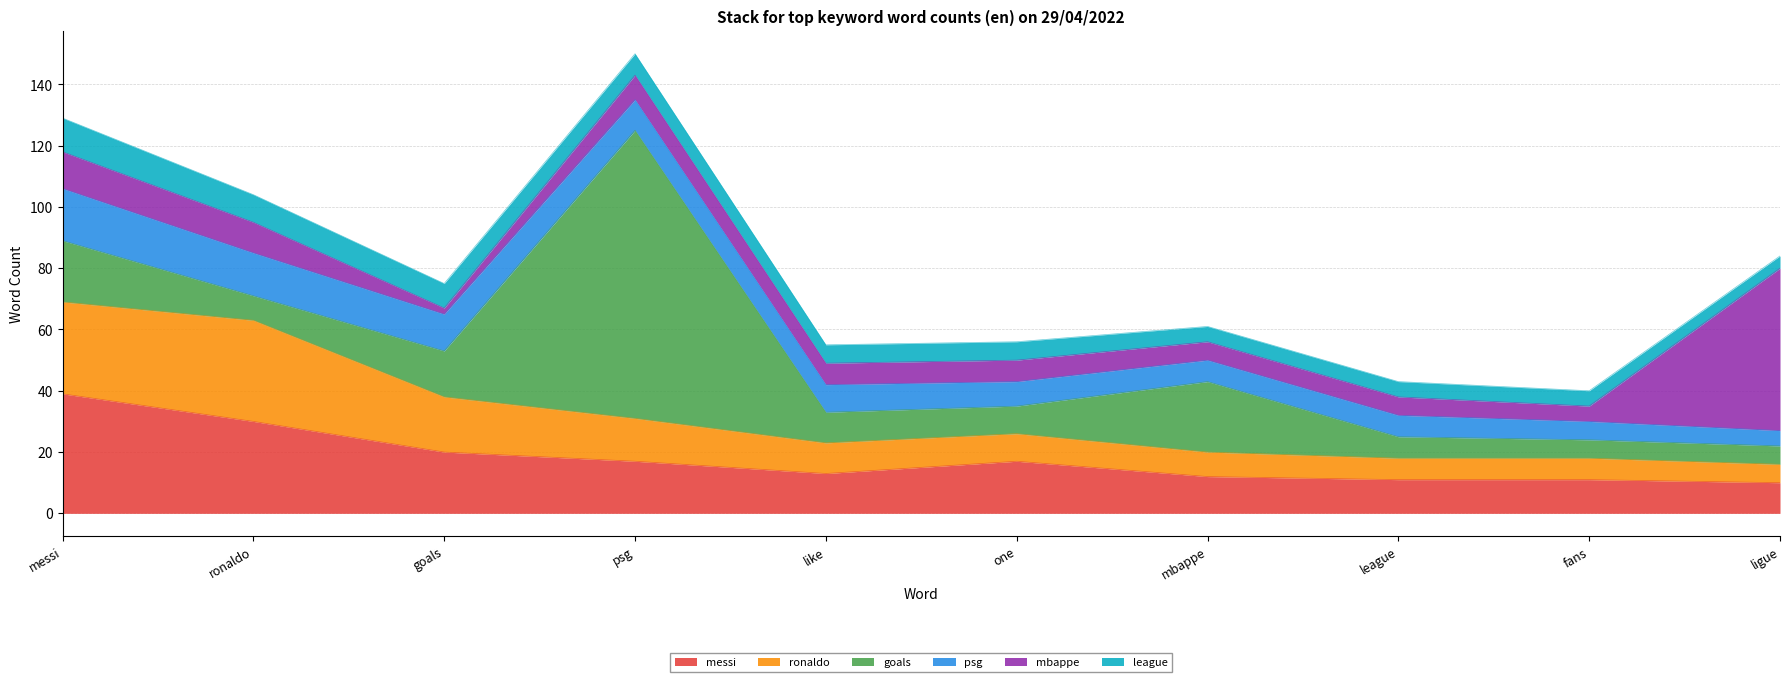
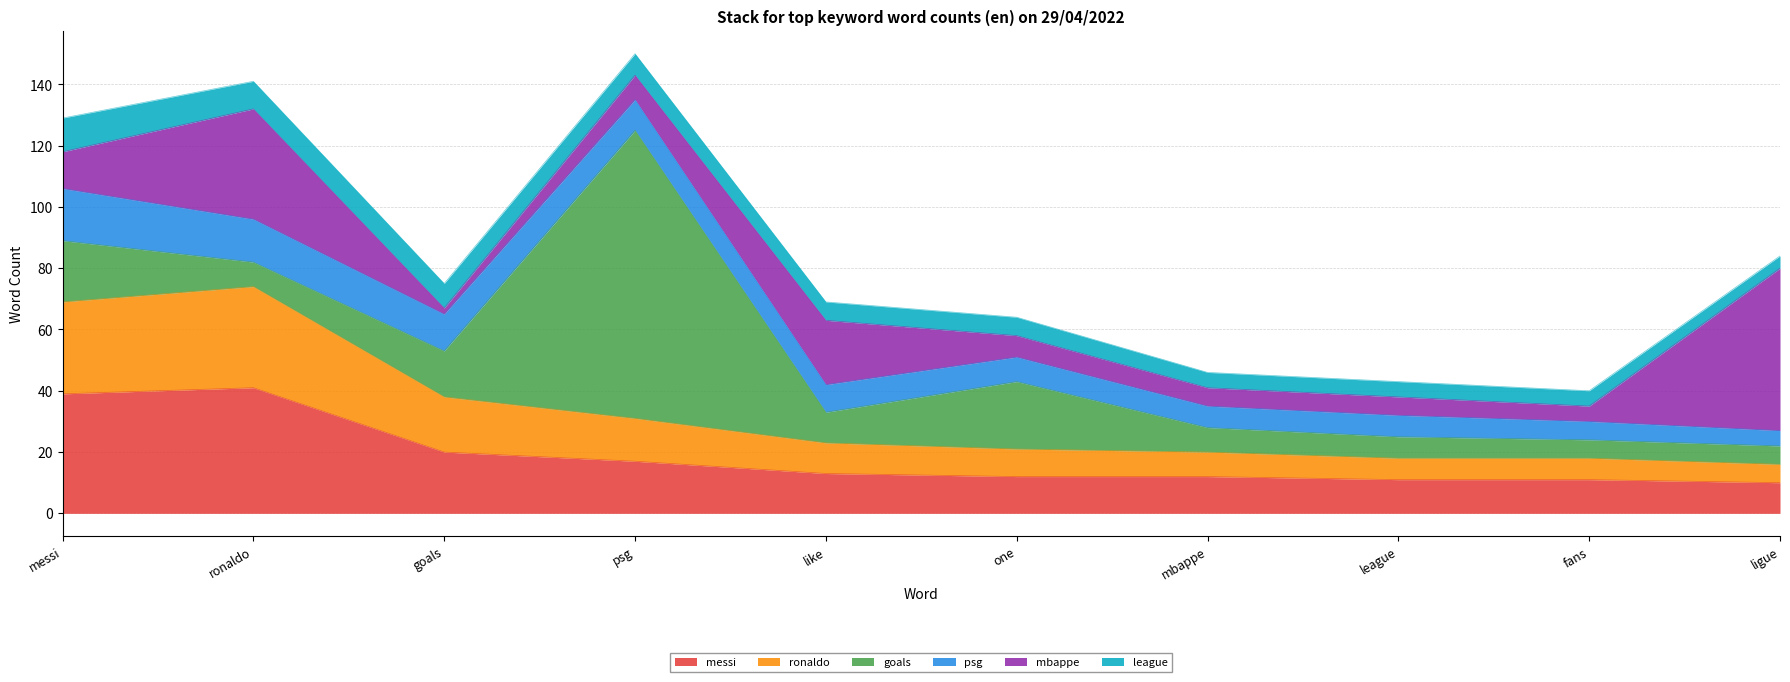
messi, ronaldo: 30 -> 41
mbappe, ronaldo: 10 -> 36
mbappe, like: 7 -> 21
messi, one: 17 -> 12
goals, one: 9 -> 22
goals, mbappe: 23 -> 8
